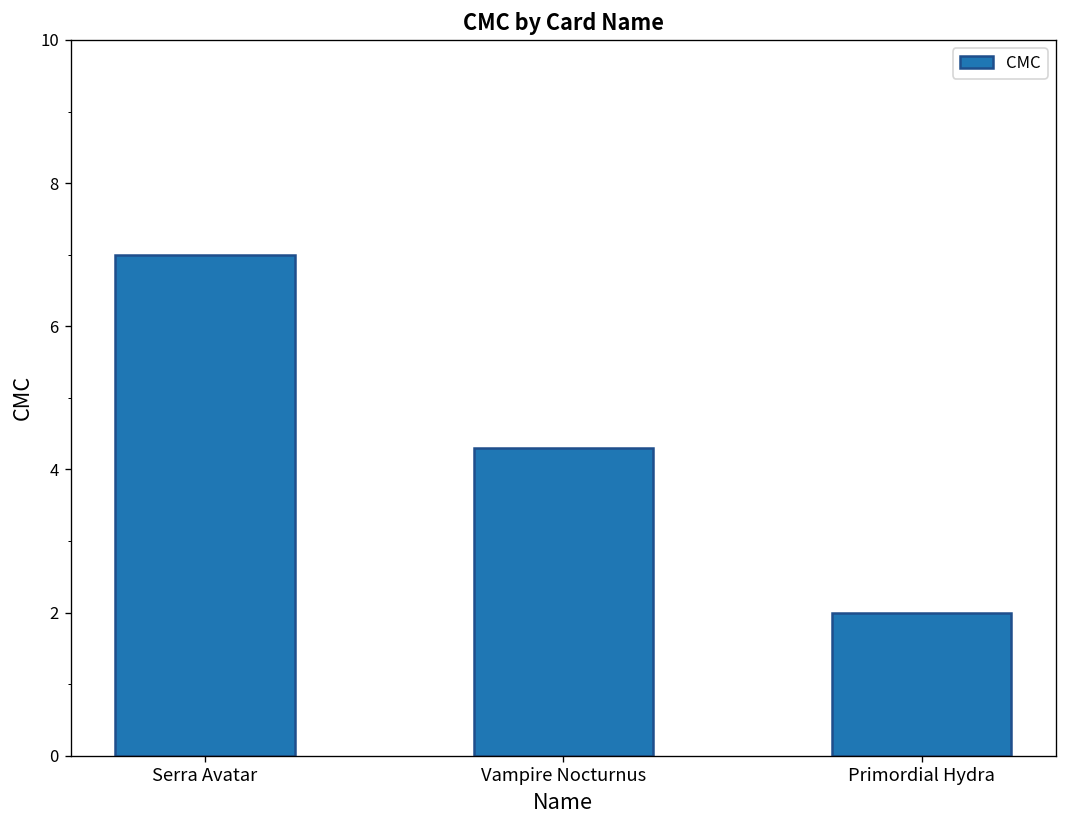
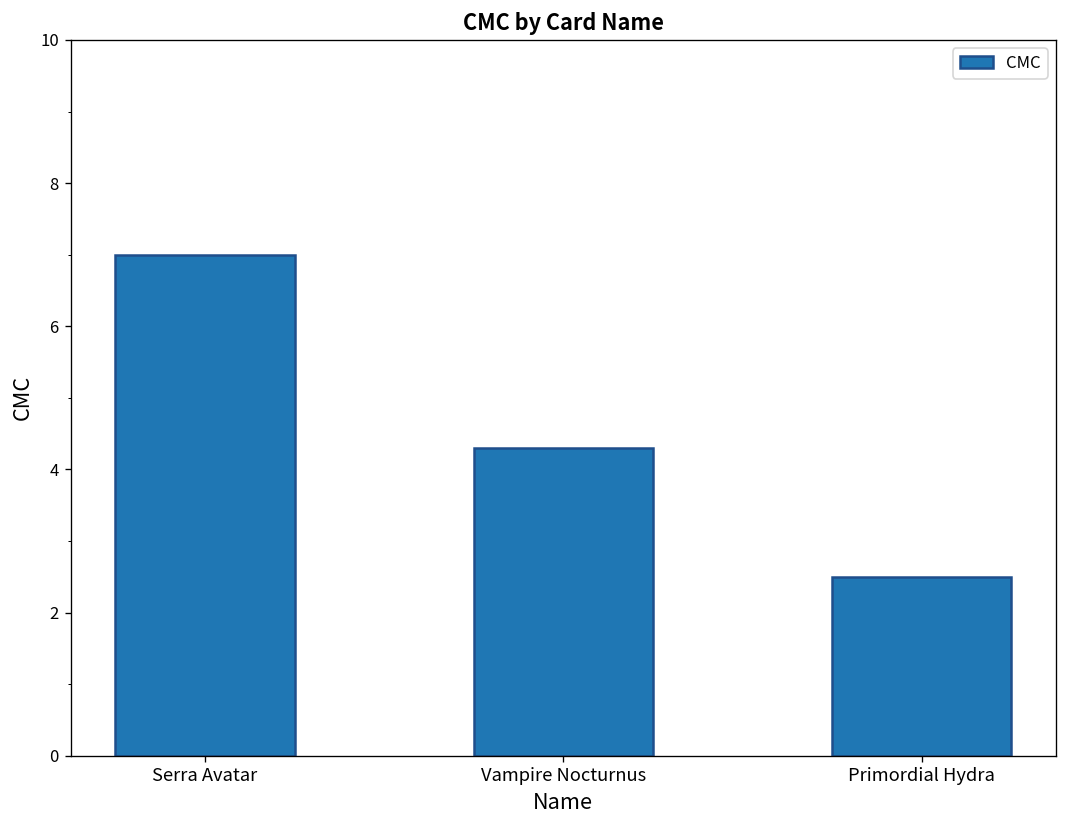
Primordial Hydra: 2.0 -> 2.5
